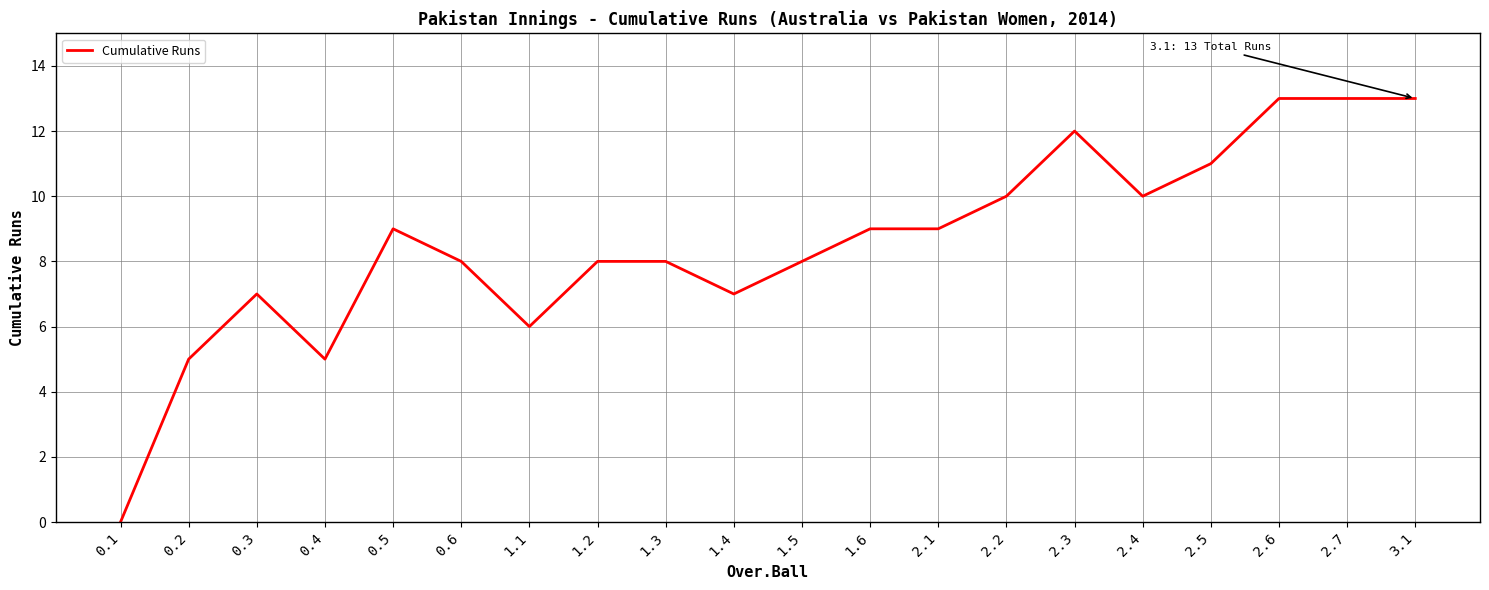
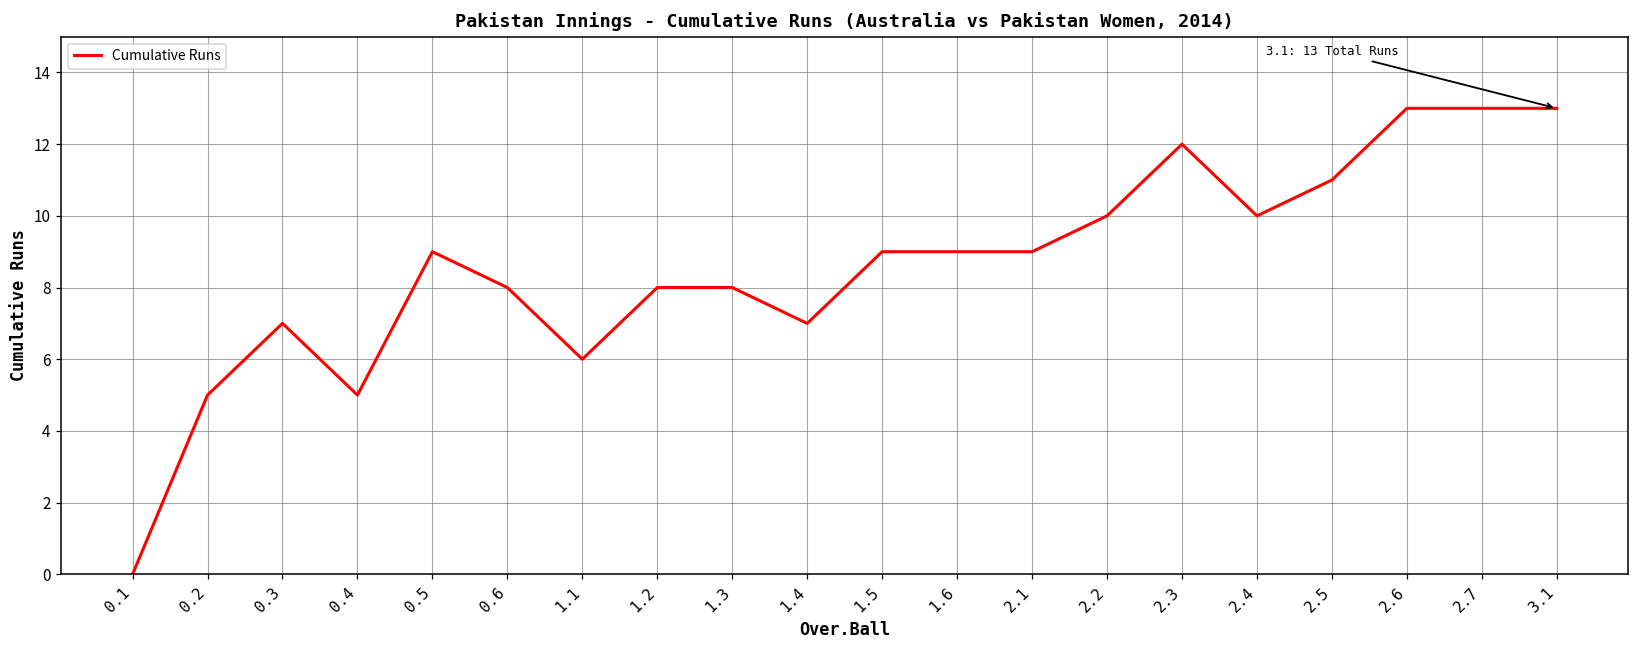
1.5: 8 -> 9
